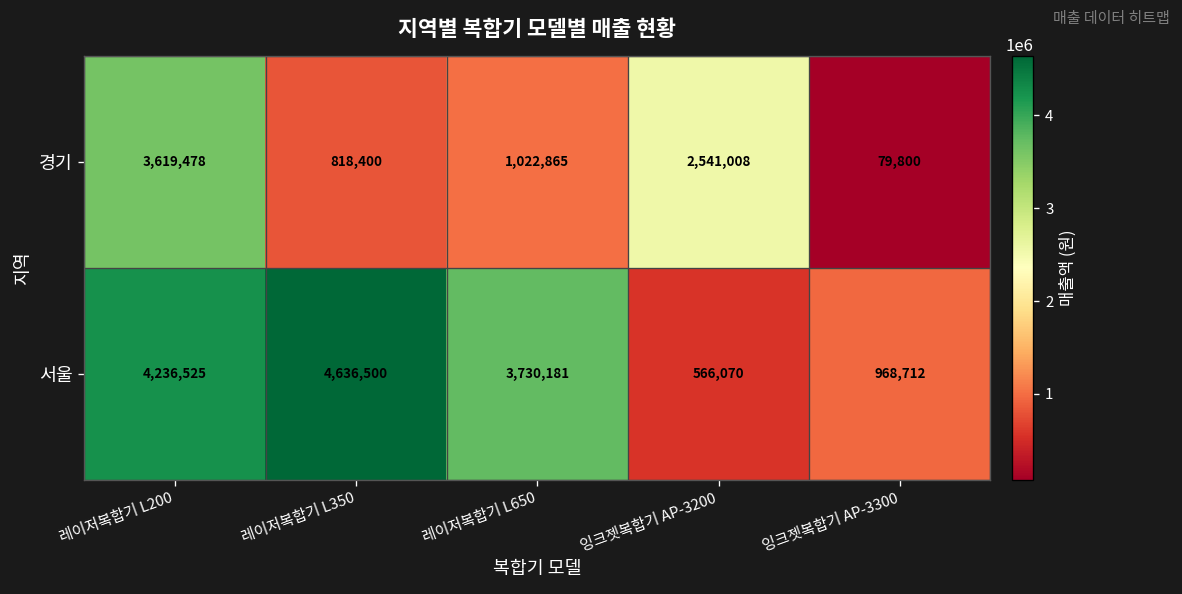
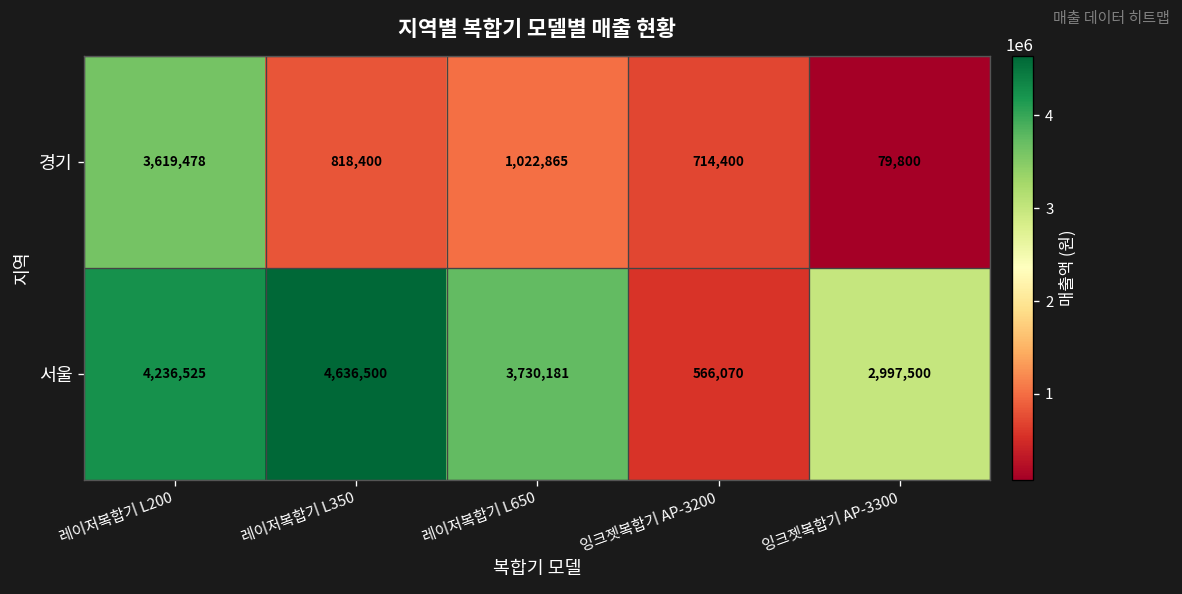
경기, 잉크젯복합기 AP-3200: 2,541,008 -> 714,400
서울, 잉크젯복합기 AP-3300: 968,712 -> 2,997,500
